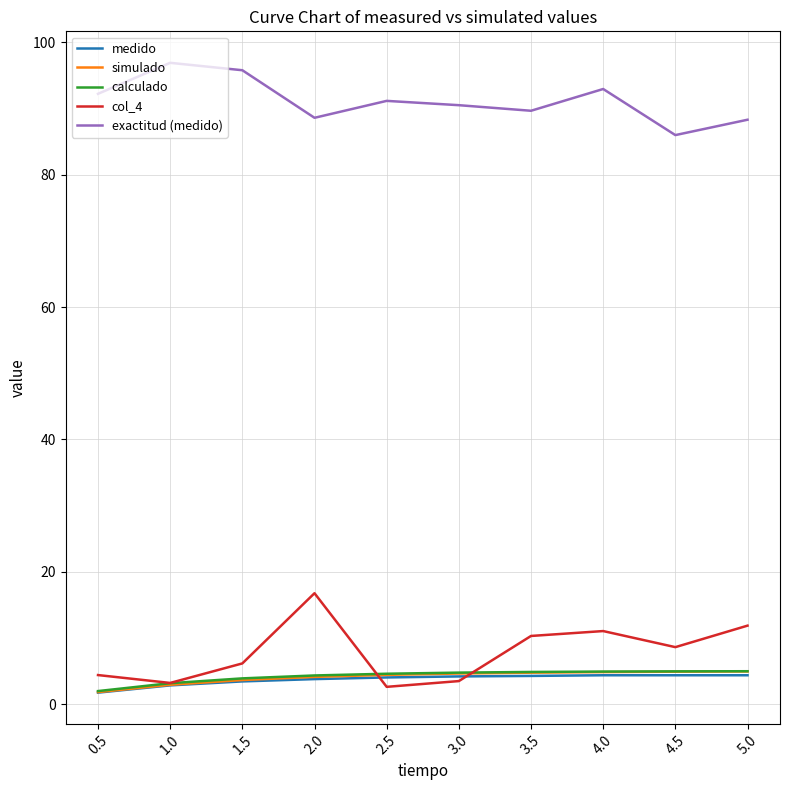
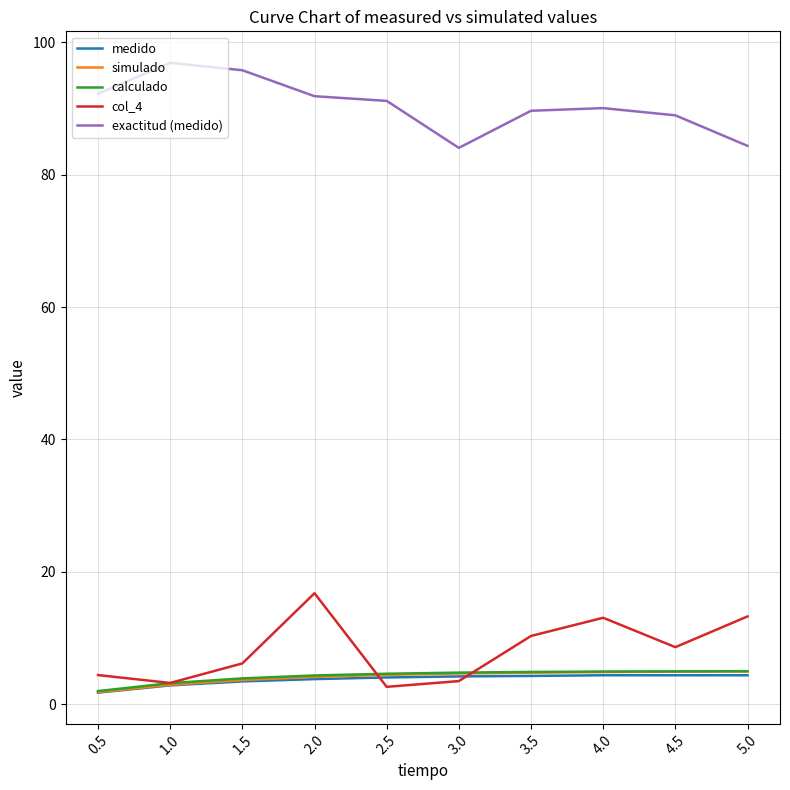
exactitud (medido), 2.0: 89 -> 92
exactitud (medido), 3.0: 91 -> 84
col_4, 4.0: 11 -> 13
exactitud (medido), 4.0: 93 -> 90
exactitud (medido), 4.5: 86 -> 89
col_4, 5.0: 12 -> 13
exactitud (medido), 5.0: 88 -> 84
